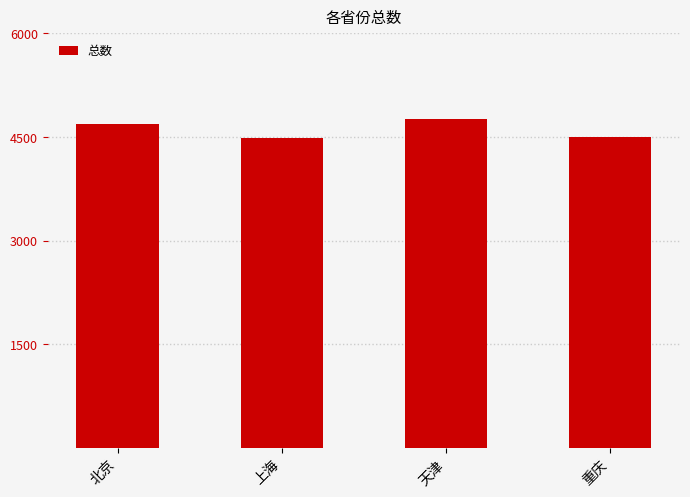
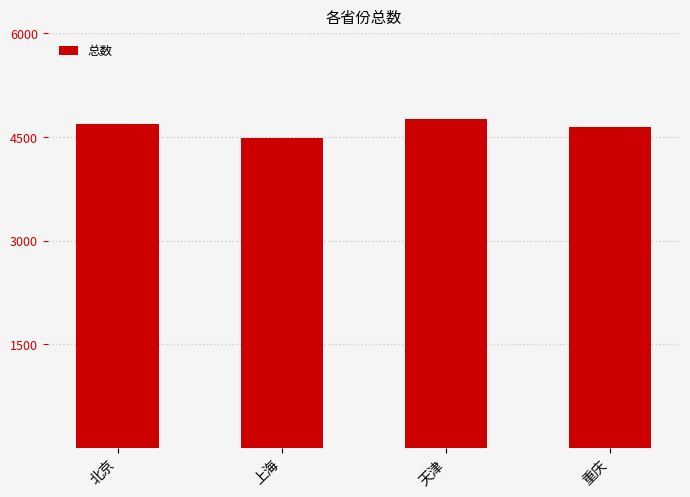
重庆: 4500 -> 4600
